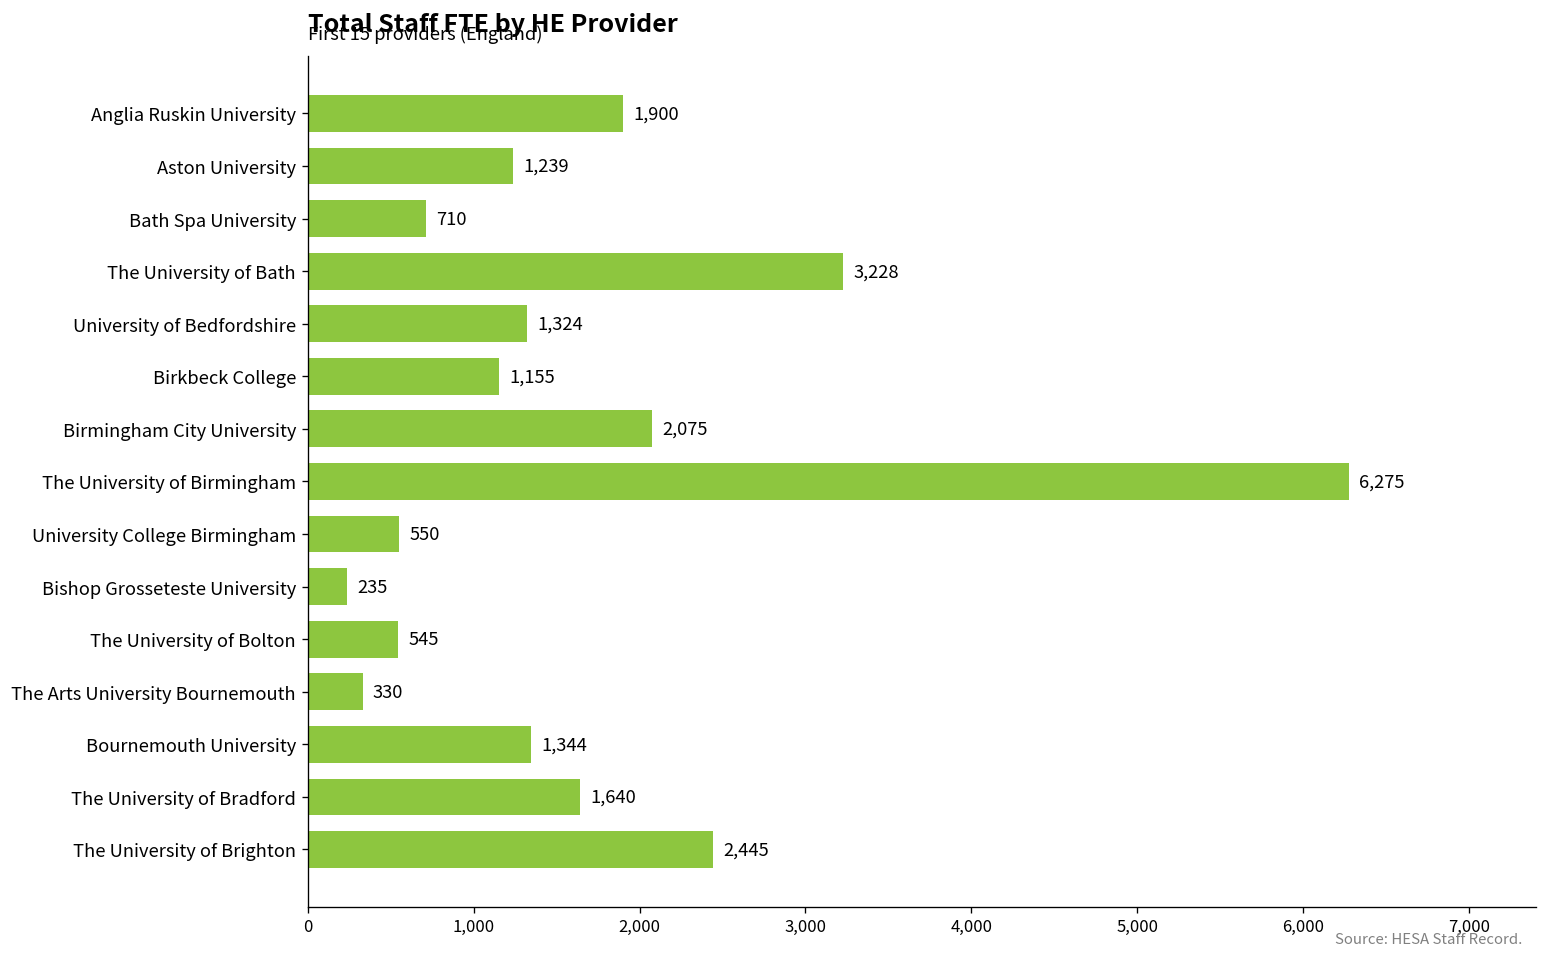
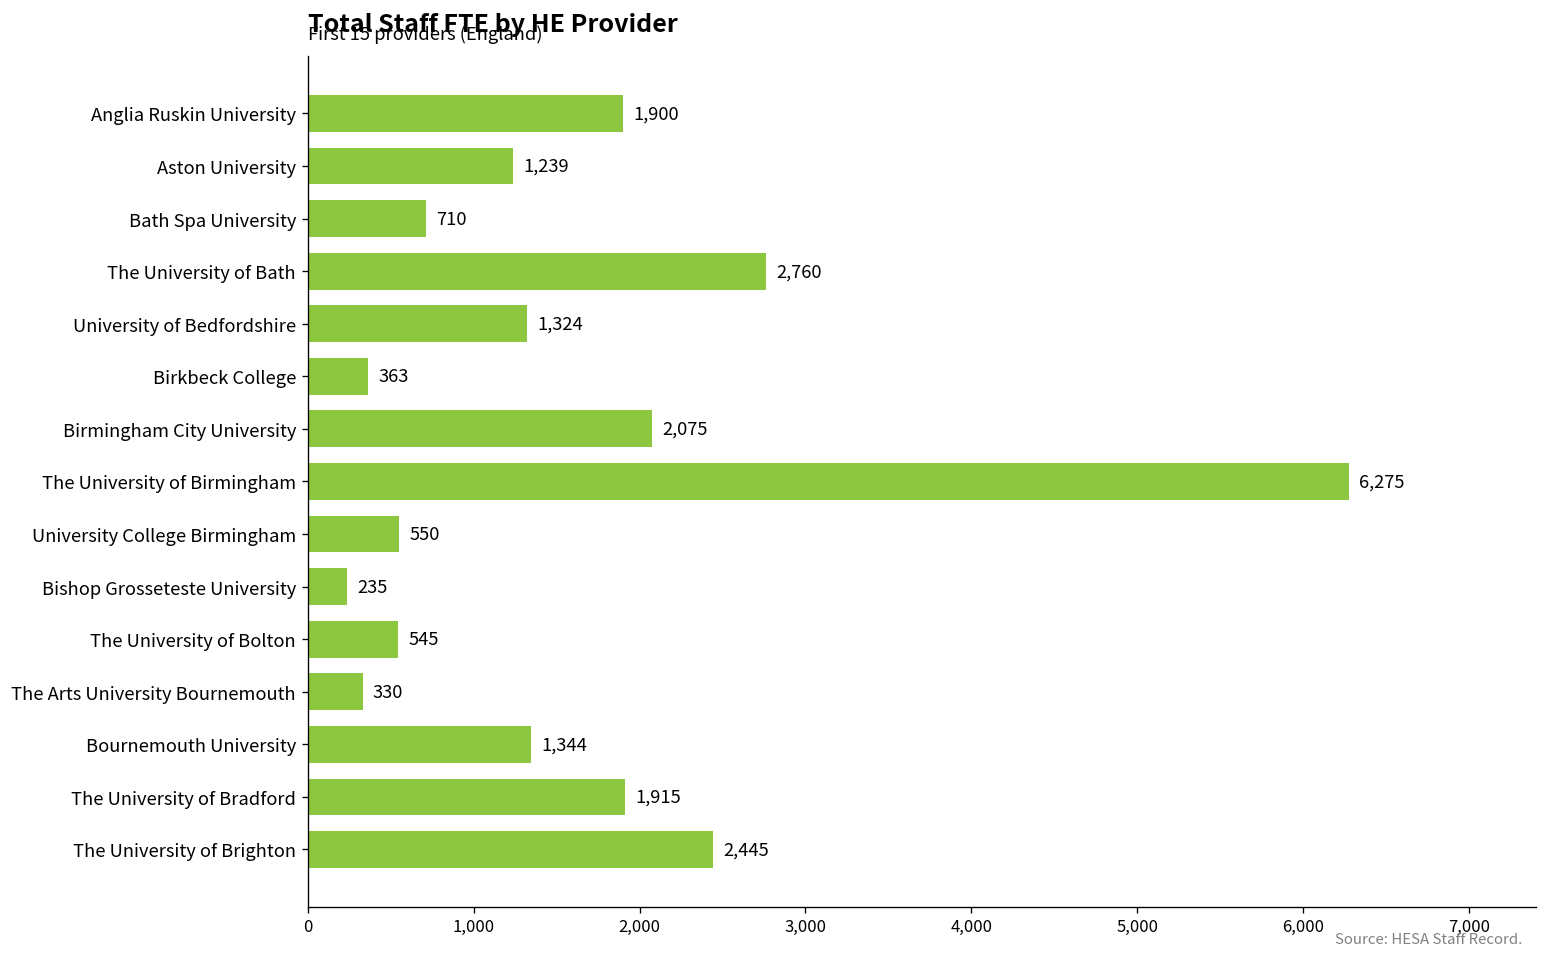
The University of Bath: 3,228 -> 2,760
Birkbeck College: 1,155 -> 363
The University of Bradford: 1,640 -> 1,915
